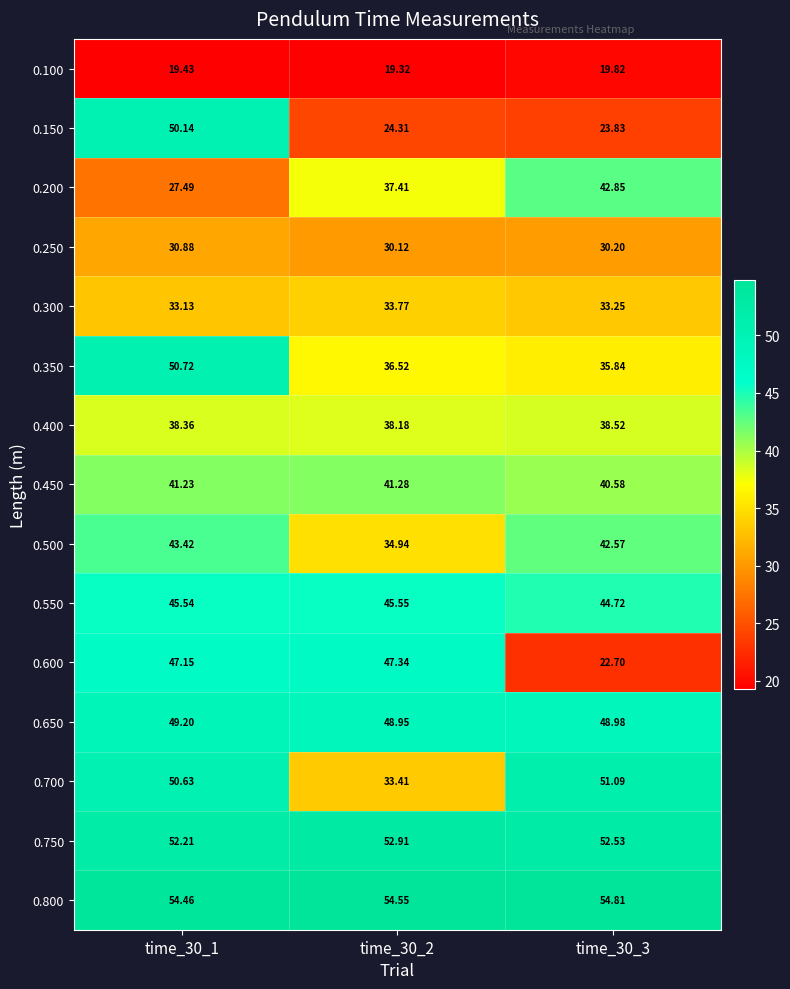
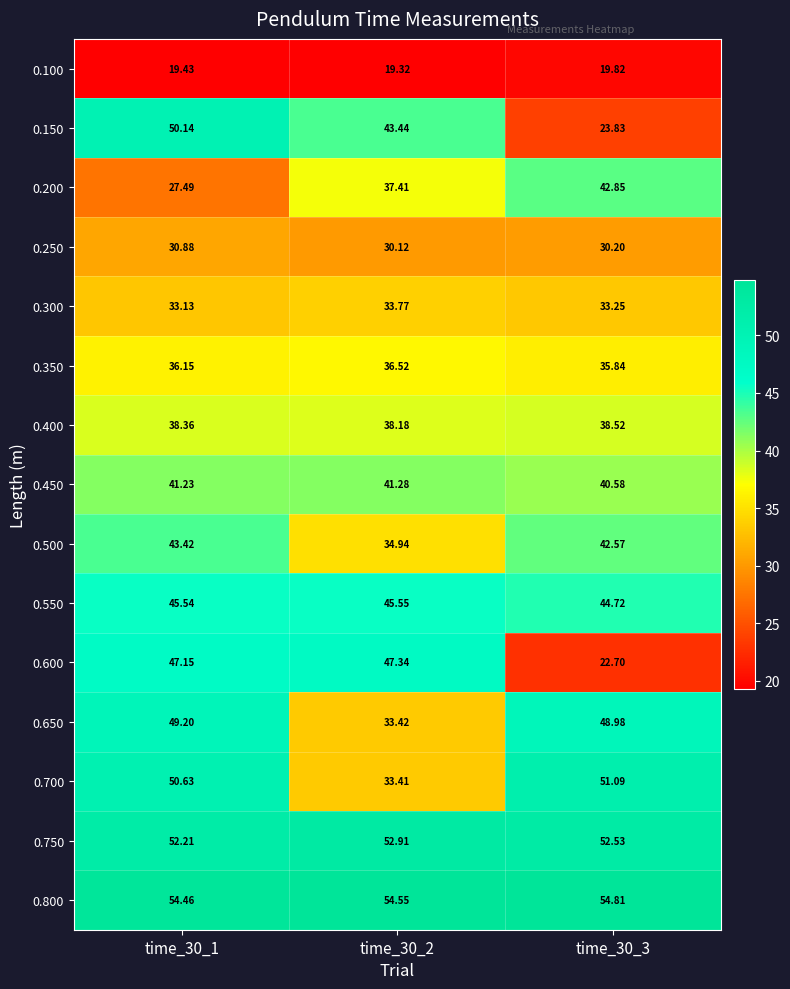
0.150, time_30_2: 24.31 -> 43.44
0.350, time_30_1: 50.72 -> 36.15
0.650, time_30_2: 48.95 -> 33.42
